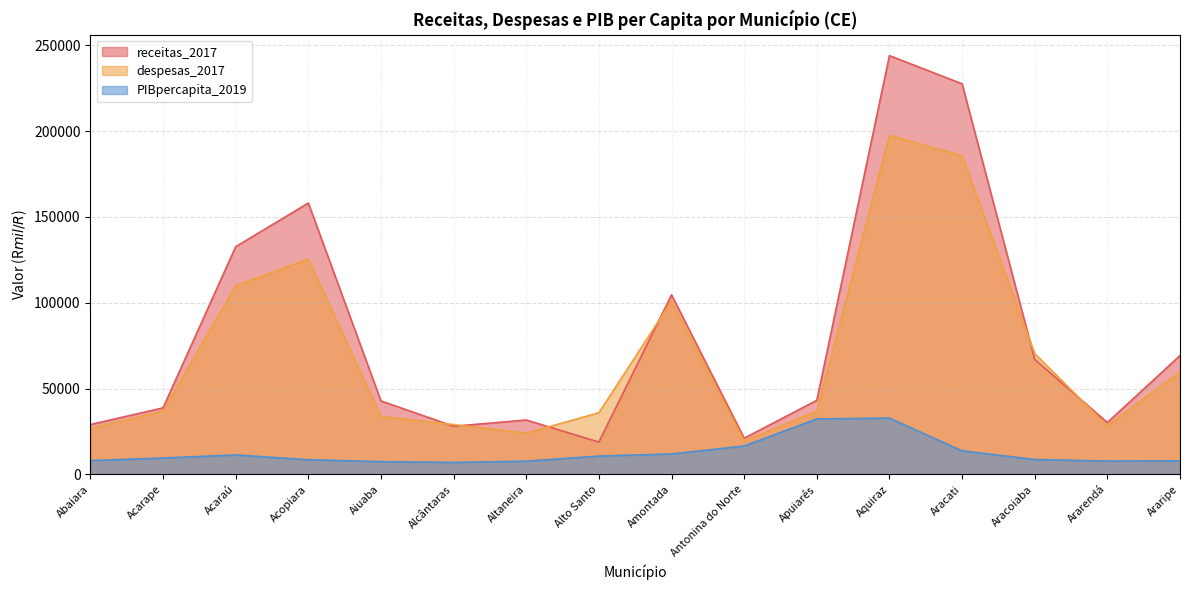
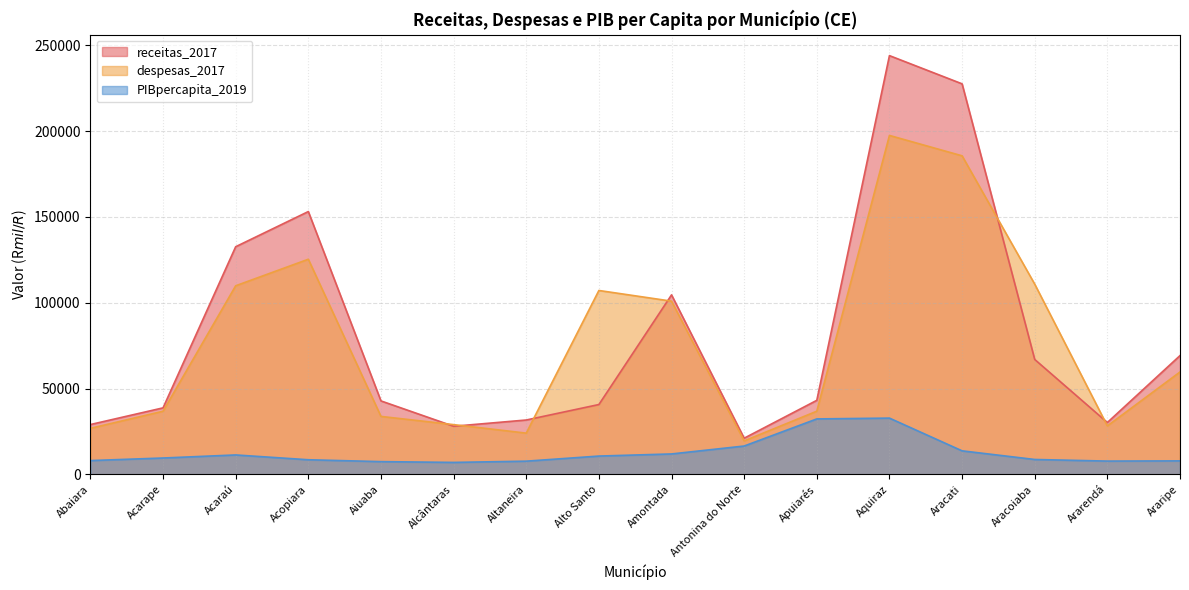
receitas_2017, Acopiara: 158000 -> 153000
receitas_2017, Alto Santo: 19000 -> 41000
despesas_2017, Alto Santo: 36000 -> 107000
despesas_2017, Aracoiaba: 70000 -> 111000
